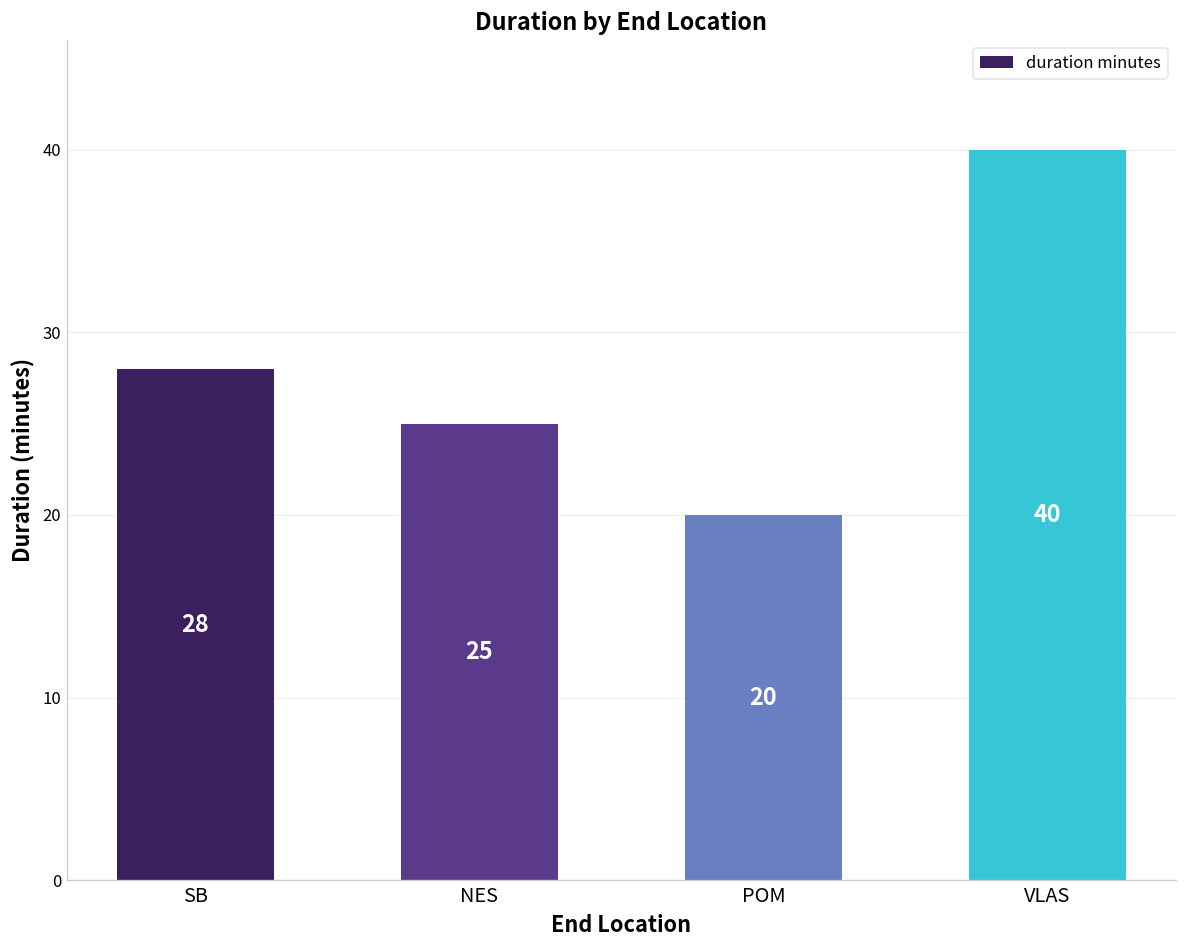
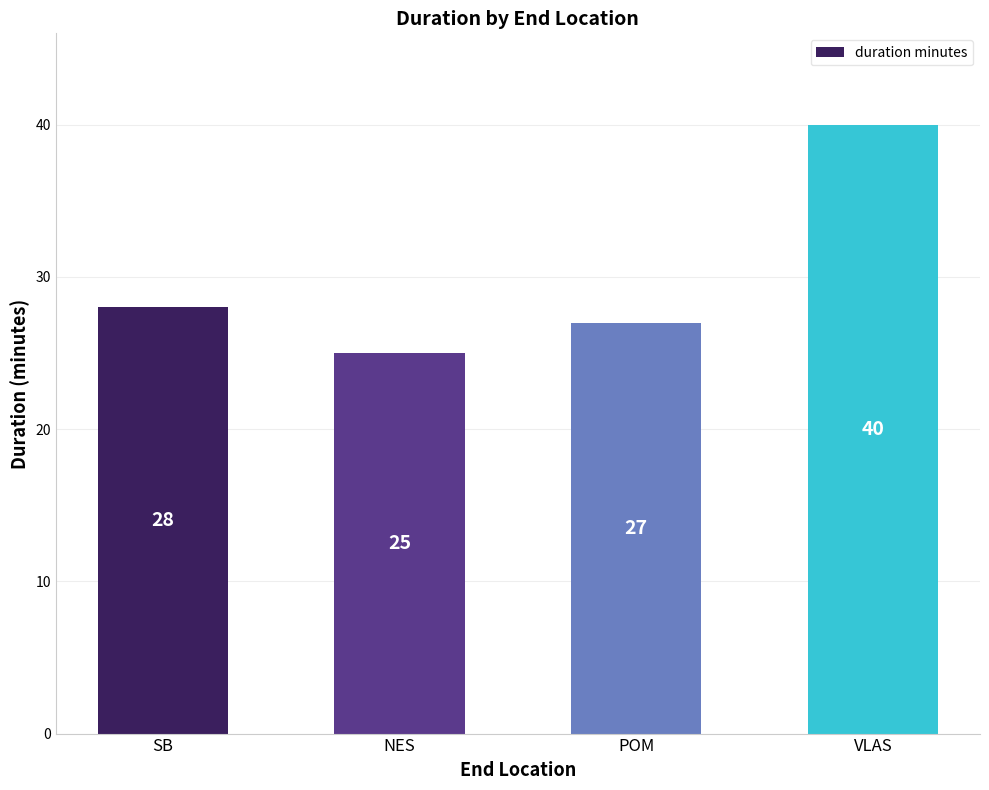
POM: 20 -> 27
